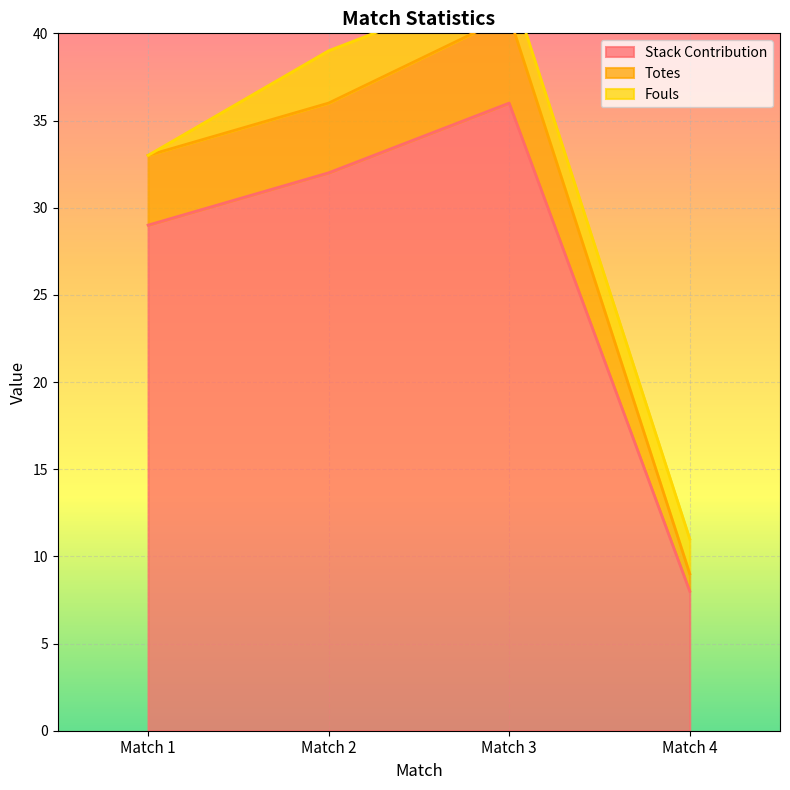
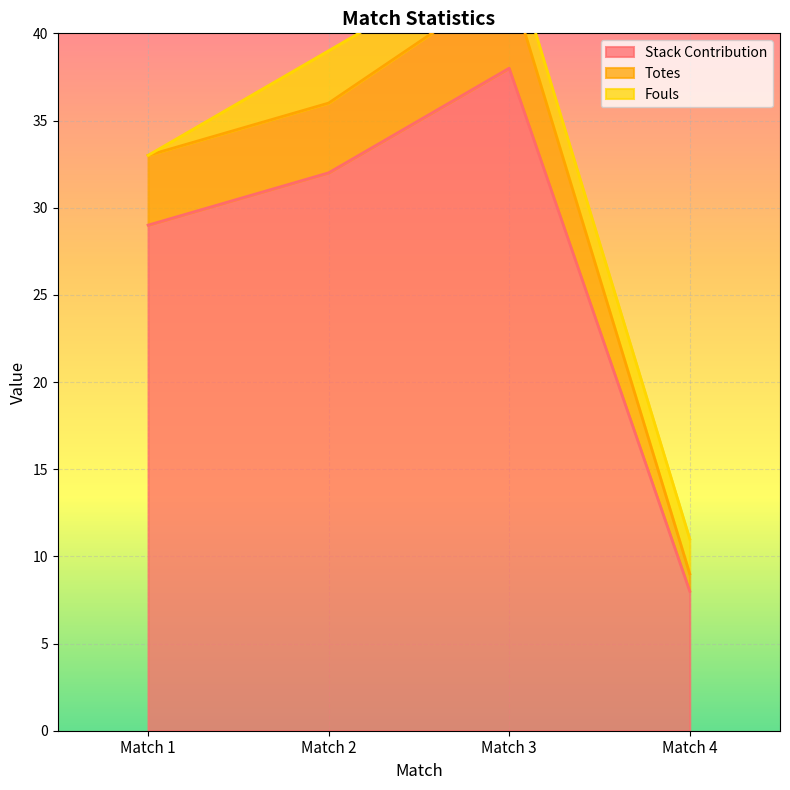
Stack Contribution, Match 3: 36 -> 38
